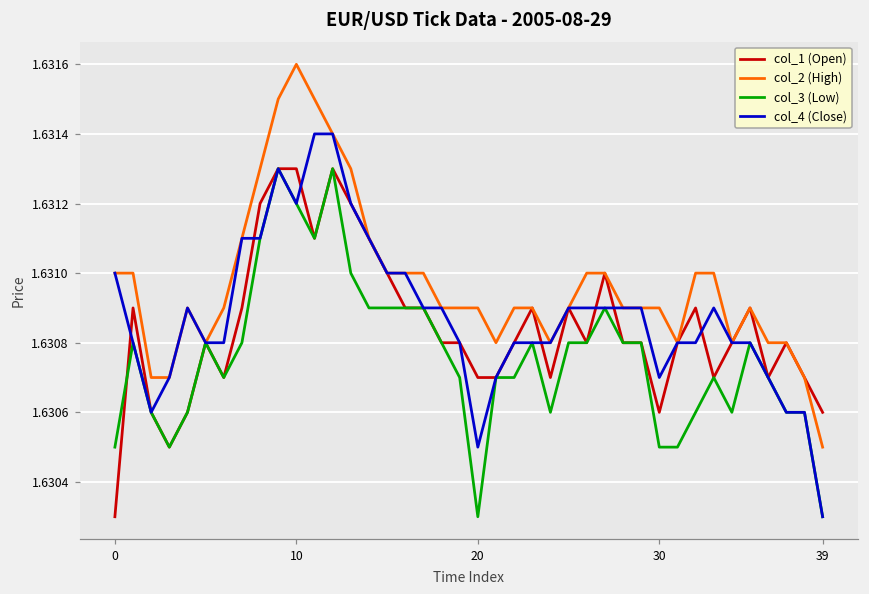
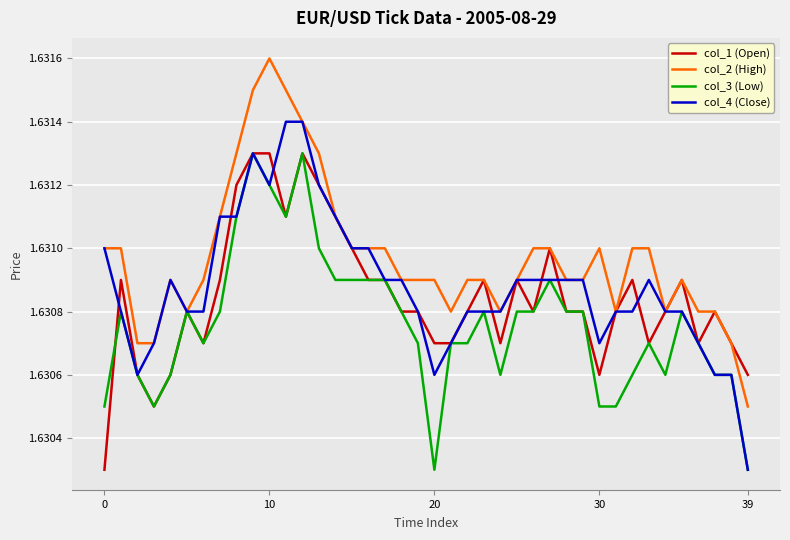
col_4 (Close), 20: 1.6305 -> 1.6306
col_2 (High), 30: 1.6309 -> 1.6310
